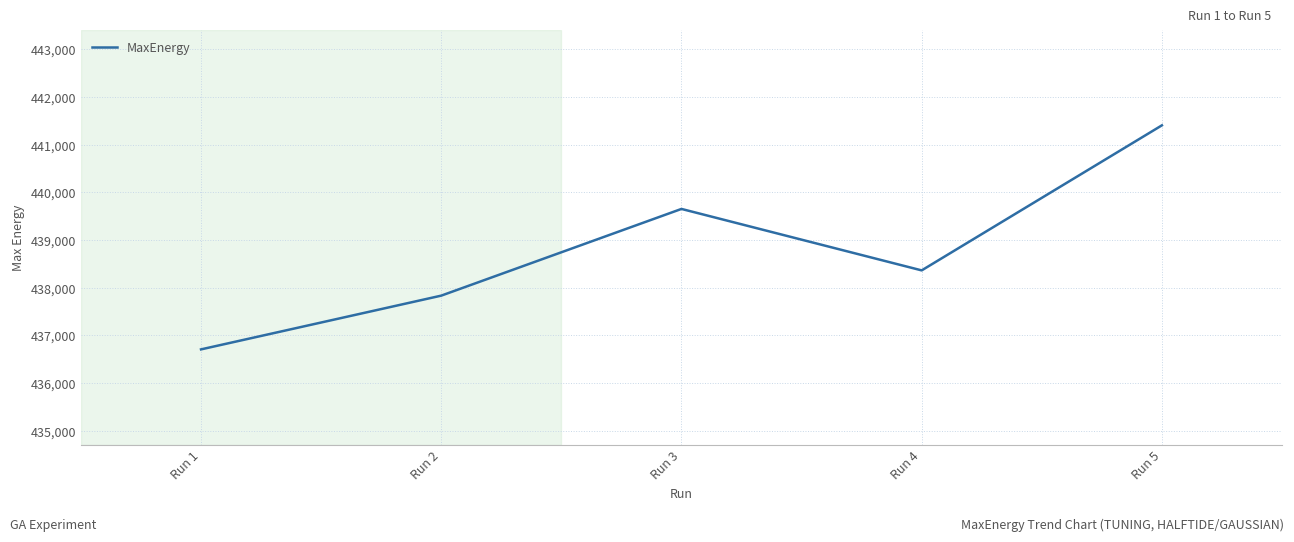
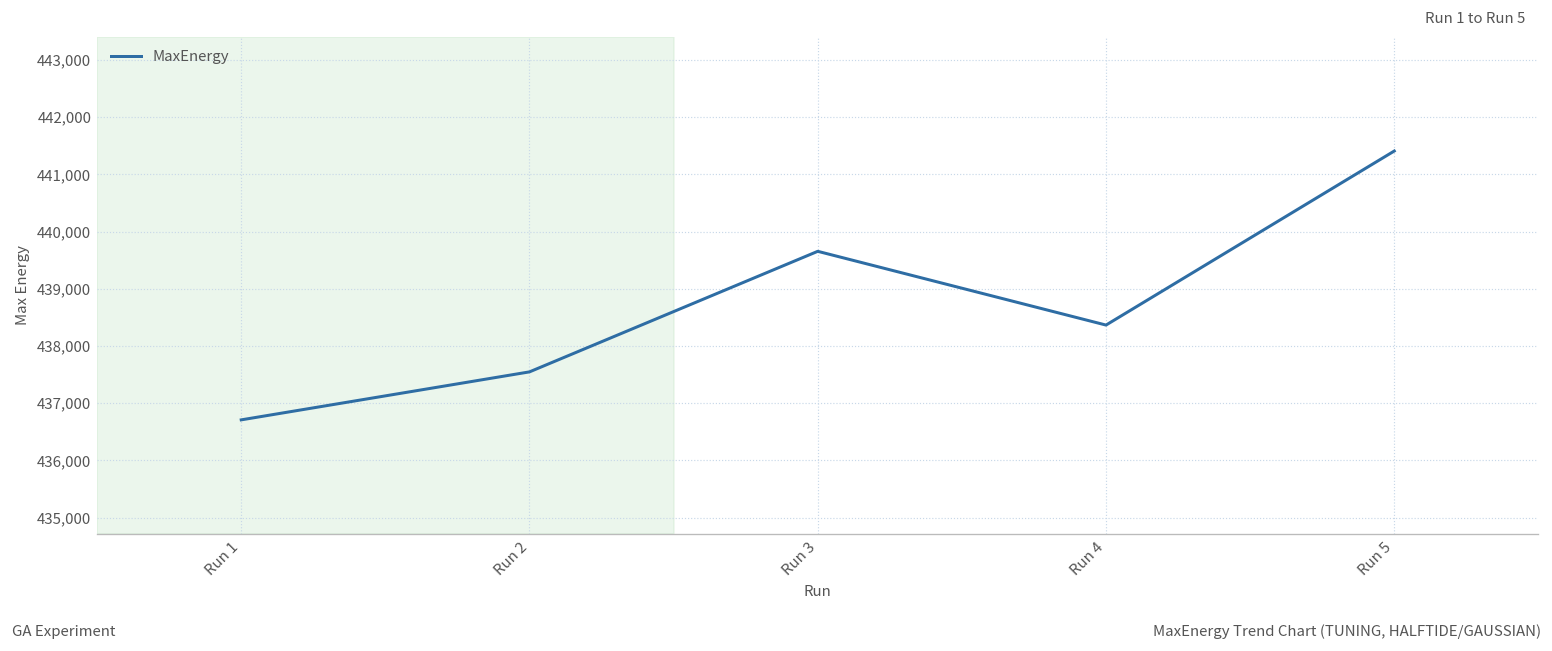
Run 2: 437,800 -> 437,500
